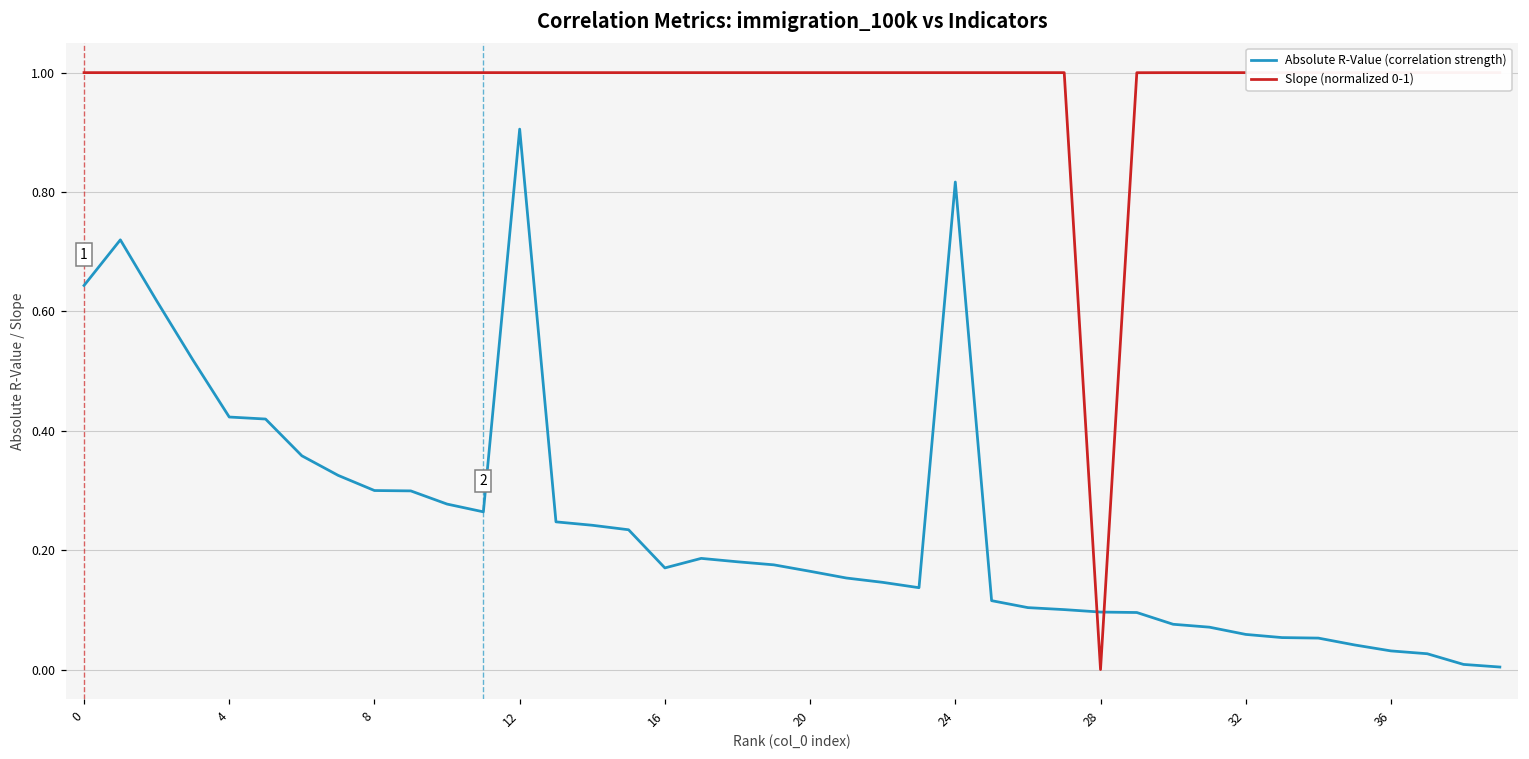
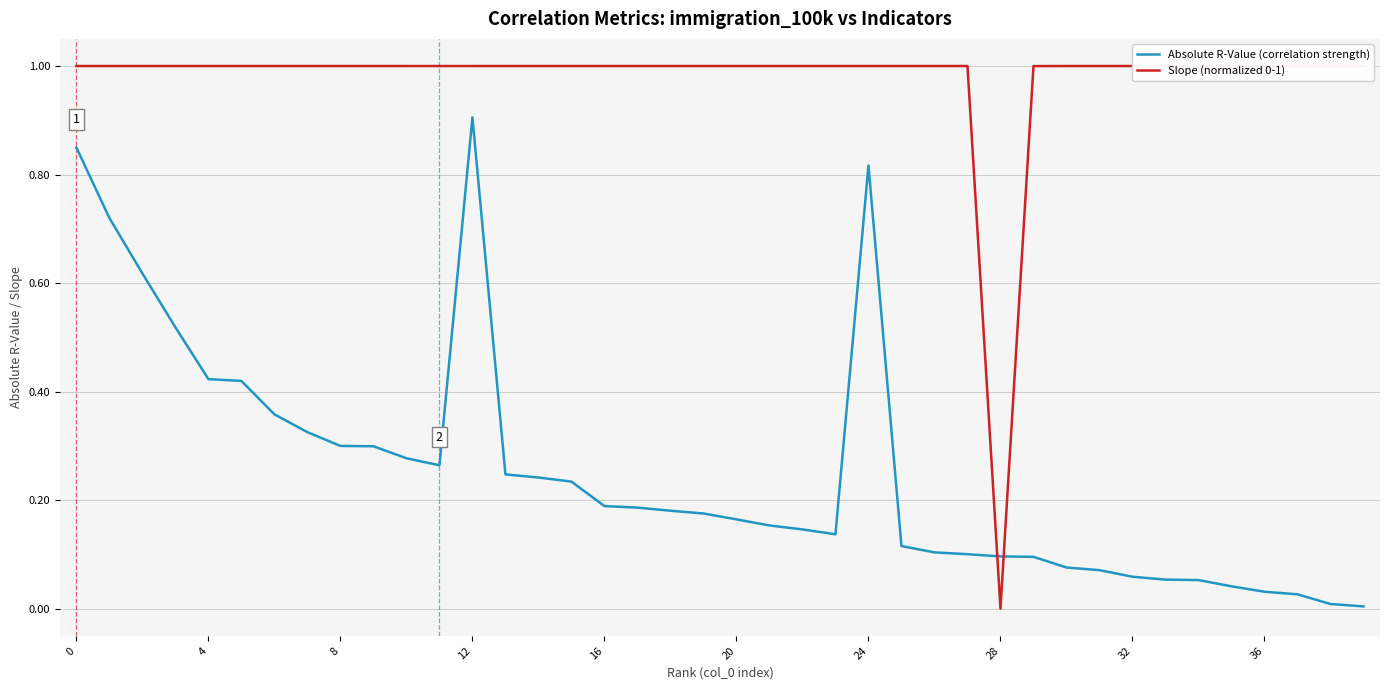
Absolute R-Value (correlation strength), 0: 0.64 -> 0.85
Absolute R-Value (correlation strength), 16: 0.17 -> 0.19
